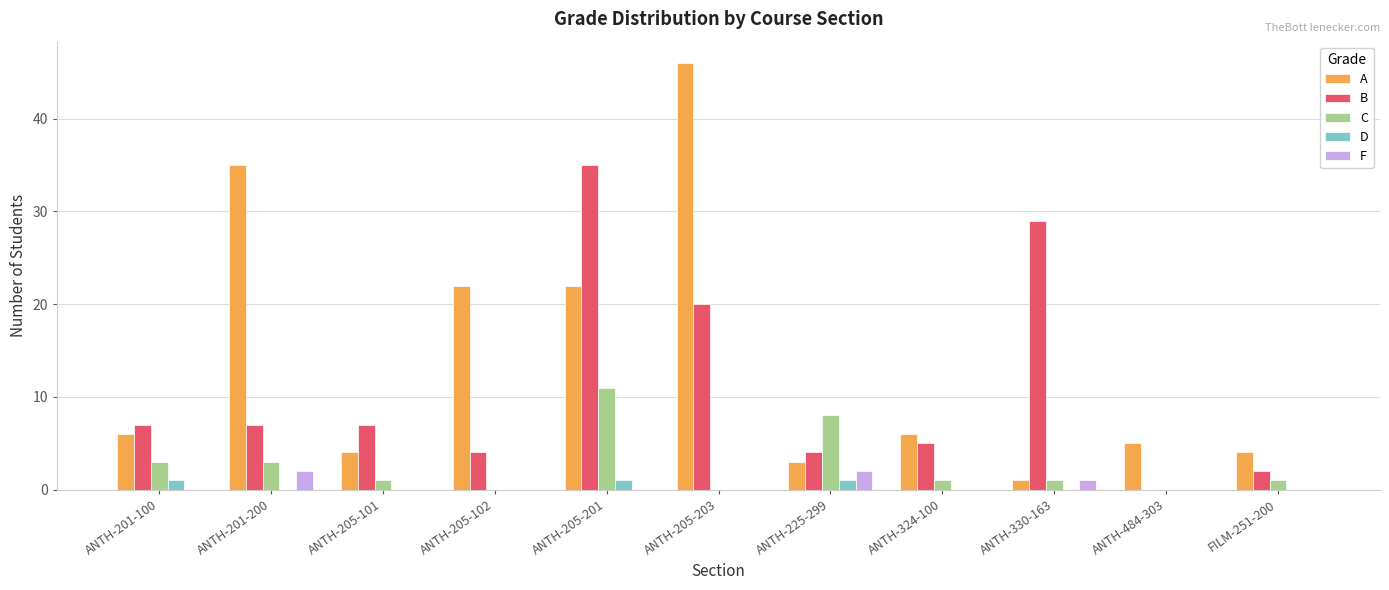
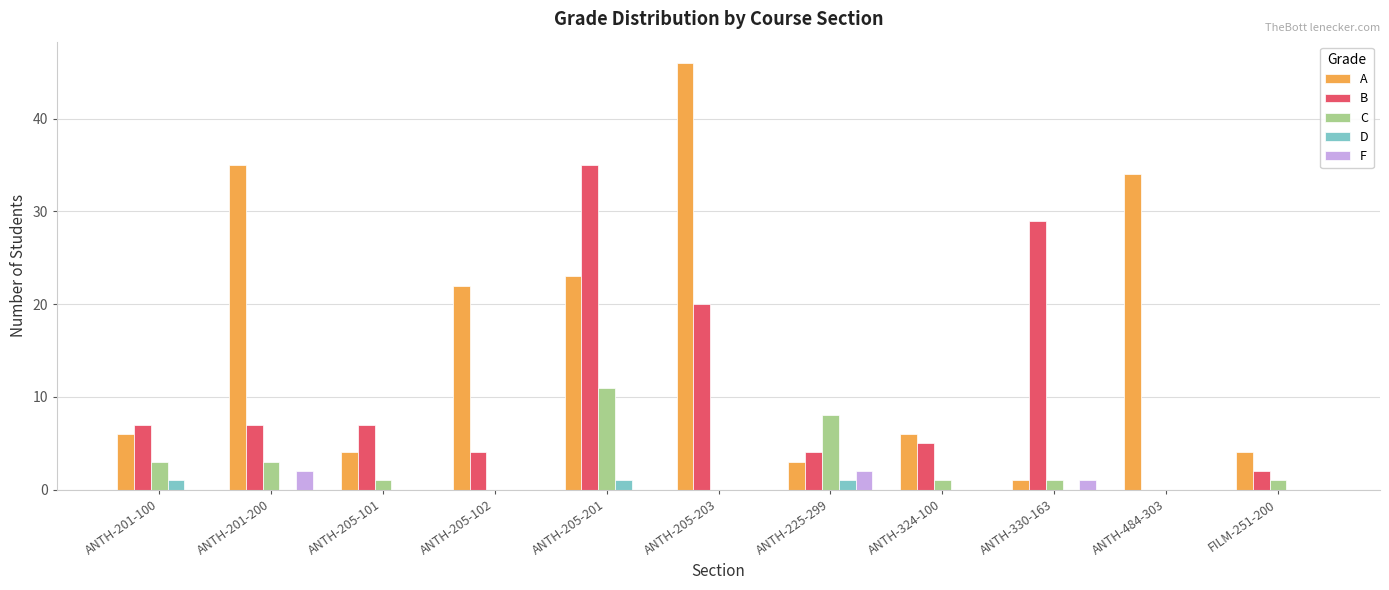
A, ANTH-205-201: 22 -> 23
A, ANTH-484-303: 5 -> 34
